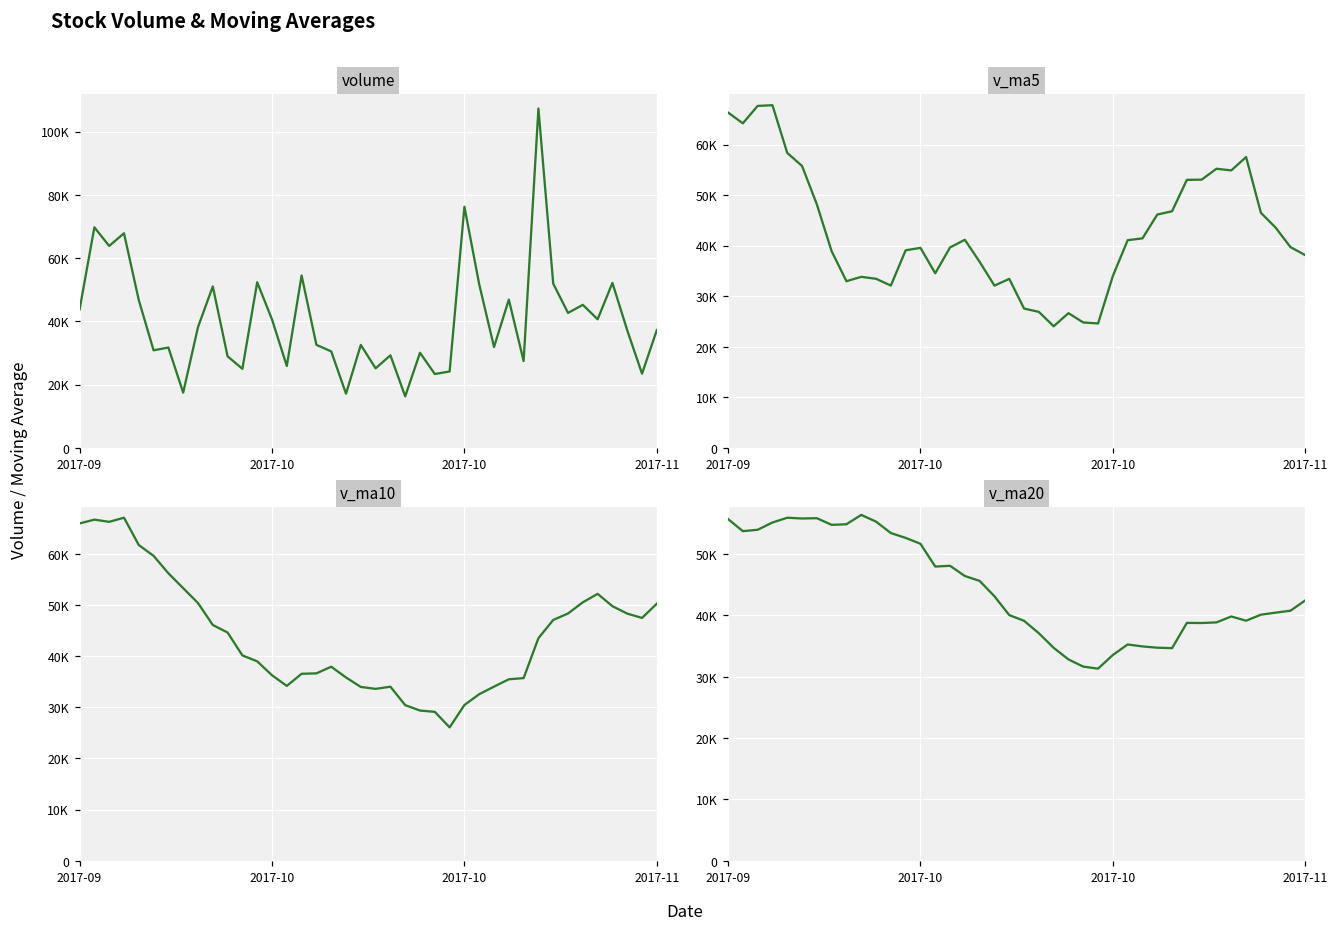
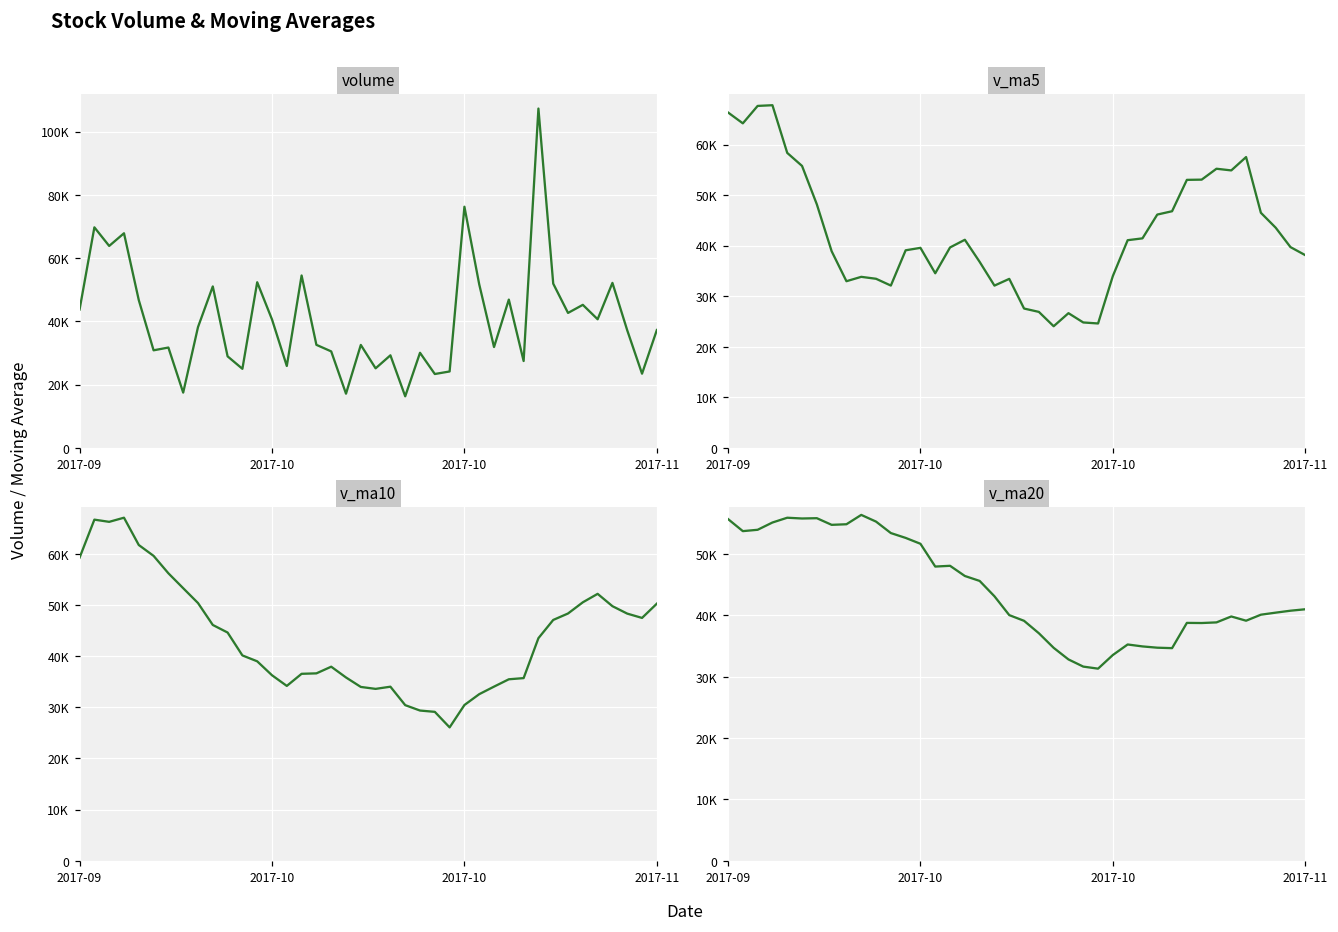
v_ma10, 2017-09: 66000 -> 59000
v_ma20, 2017-11: 42000 -> 41000
